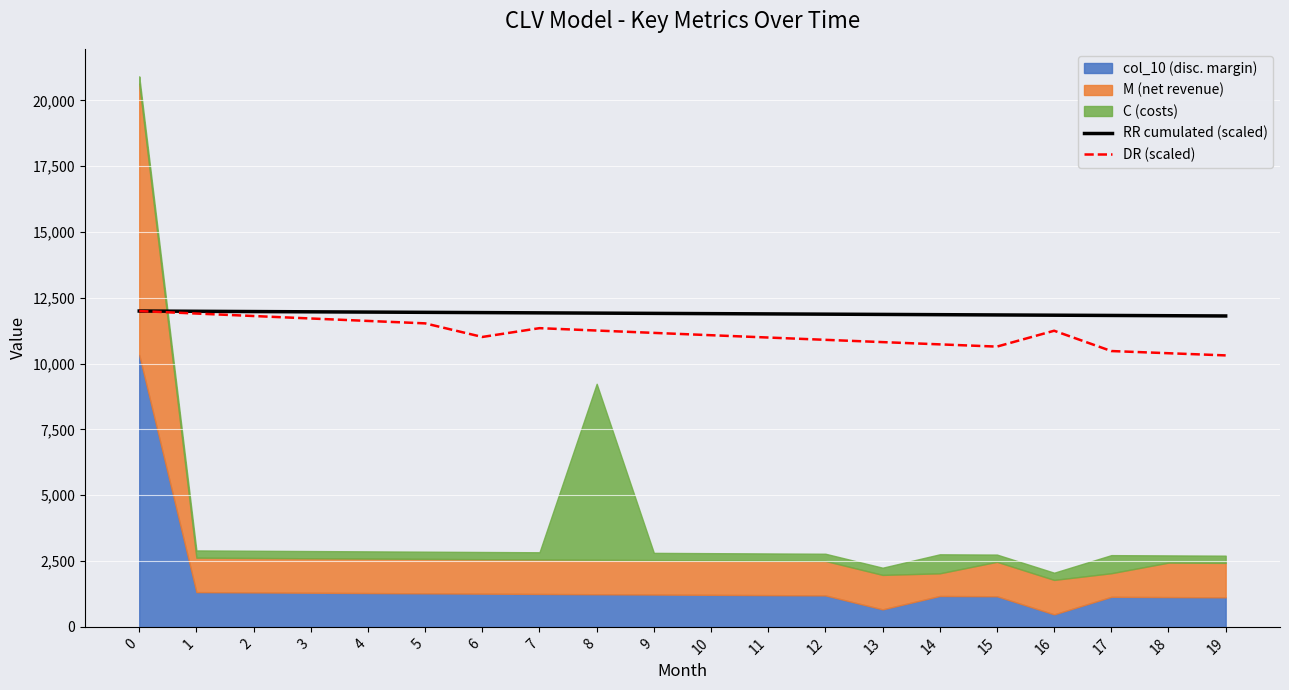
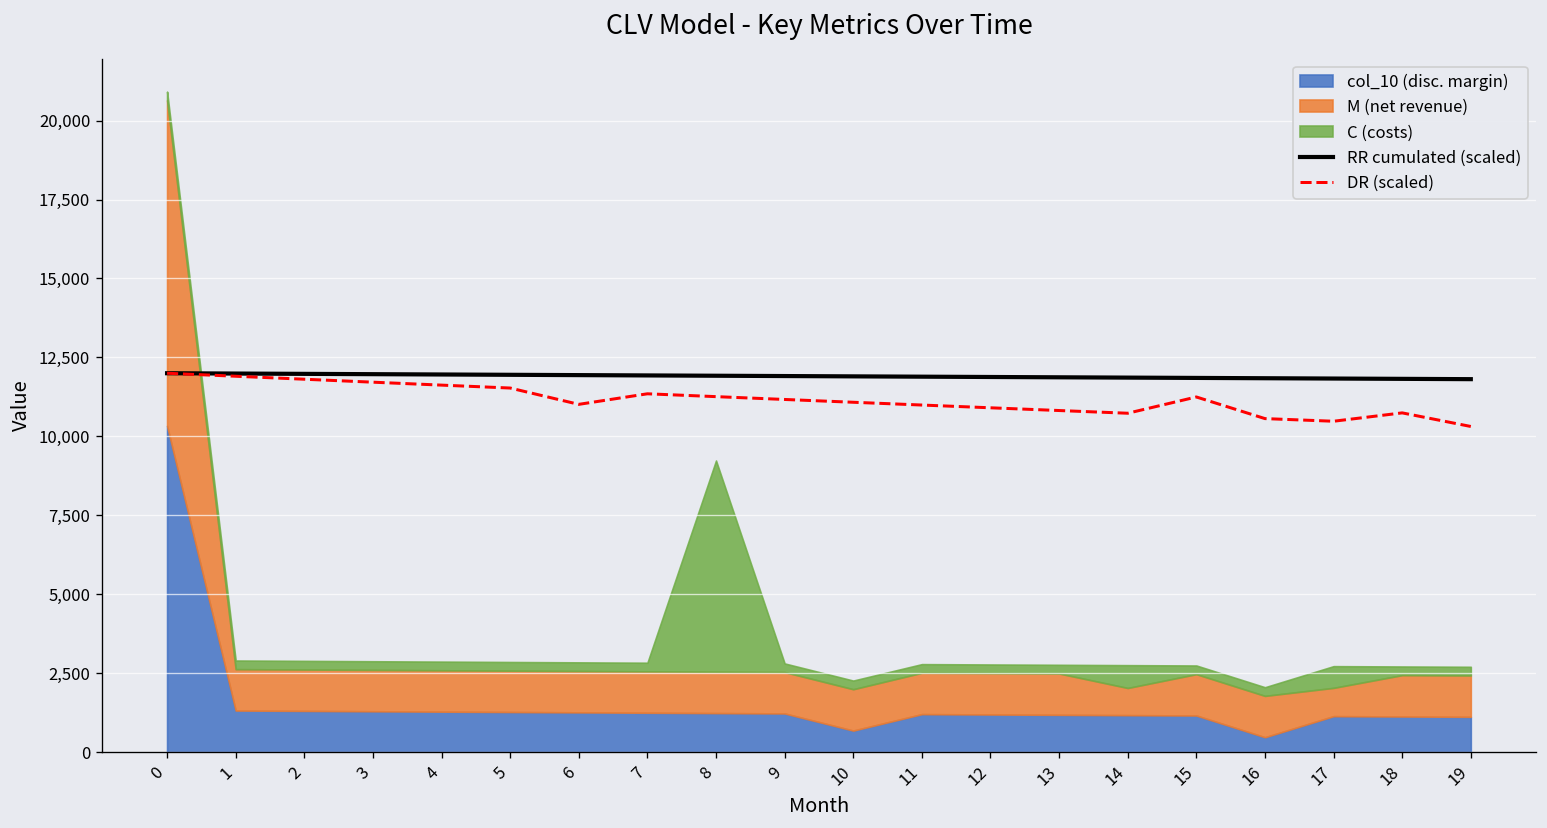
col_10 (disc. margin), 10: 1,200 -> 700
col_10 (disc. margin), 13: 700 -> 1,200
DR (scaled), 15: 10,600 -> 11,200
DR (scaled), 16: 11,300 -> 10,600
DR (scaled), 18: 10,400 -> 10,700
